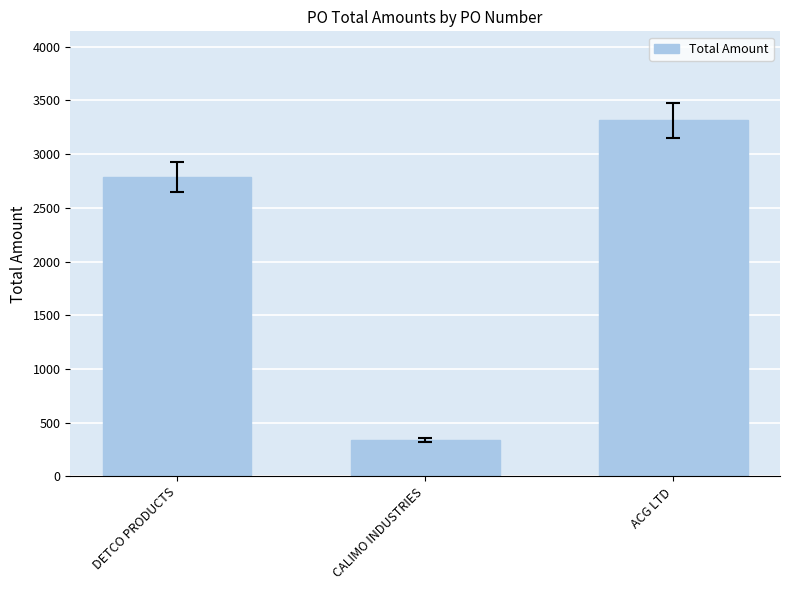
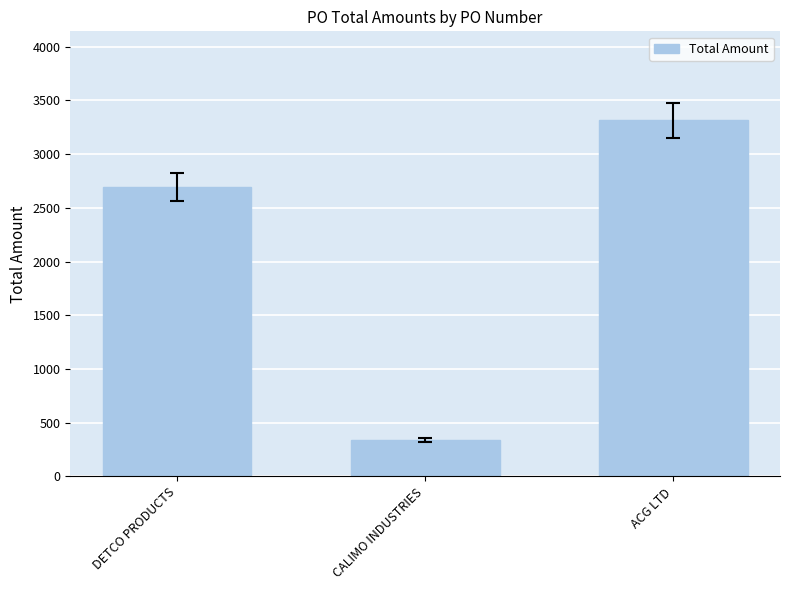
Total Amount, DETCO PRODUCTS: 2780 -> 2690
